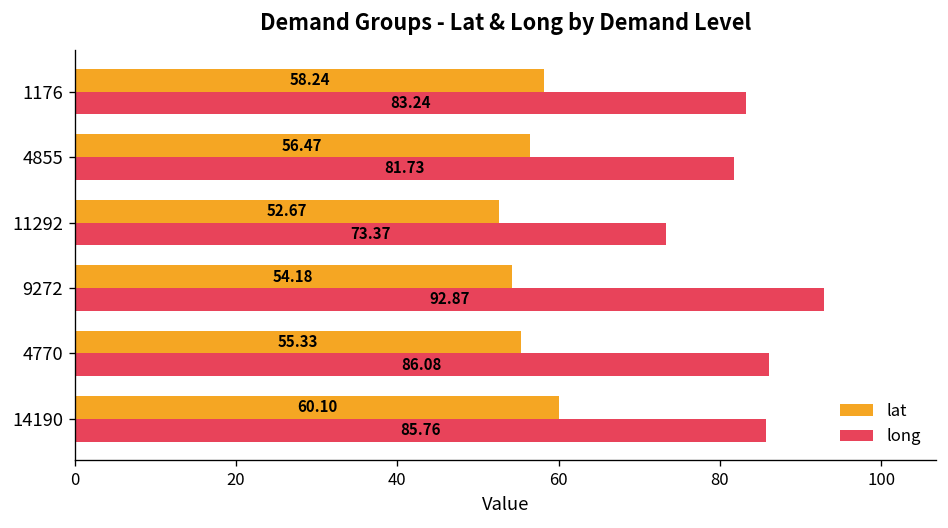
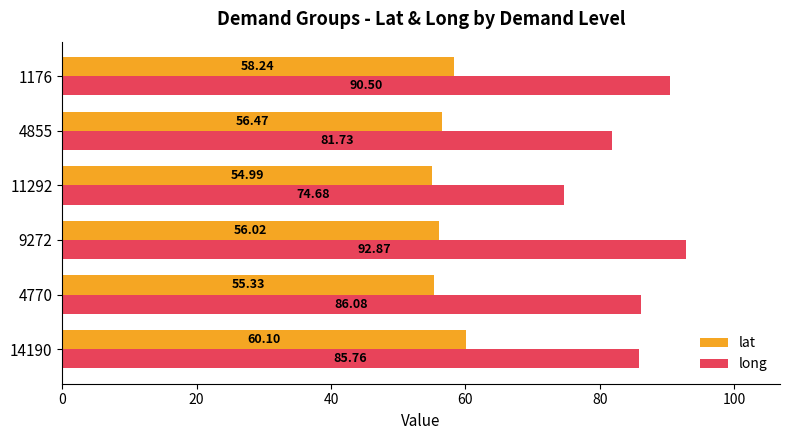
long, 1176: 83.24 -> 90.50
lat, 11292: 52.67 -> 54.99
long, 11292: 73.37 -> 74.68
lat, 9272: 54.18 -> 56.02
